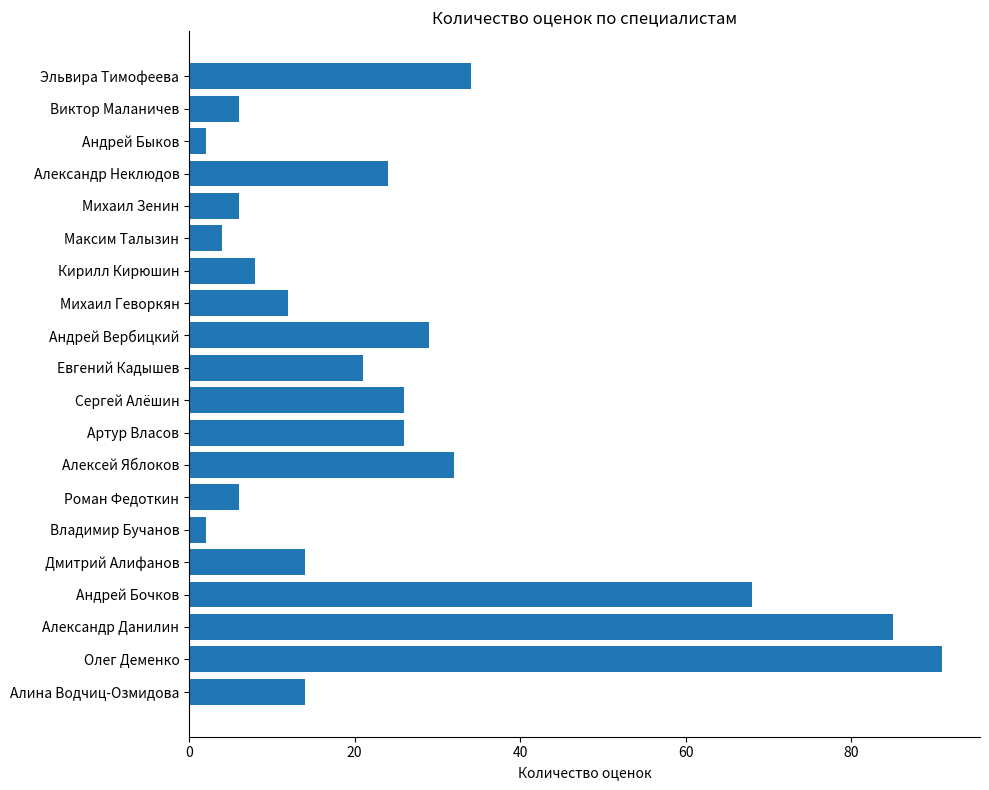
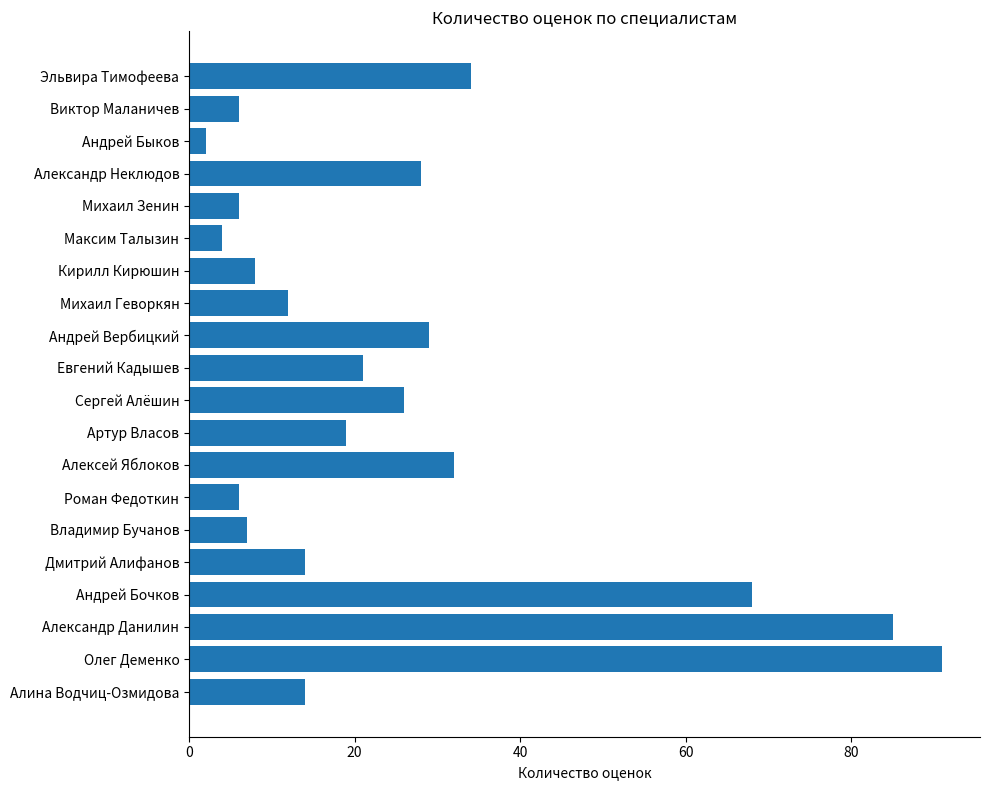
Александр Неклюдов: 24 -> 28
Артур Власов: 26 -> 19
Владимир Бучанов: 2 -> 7
